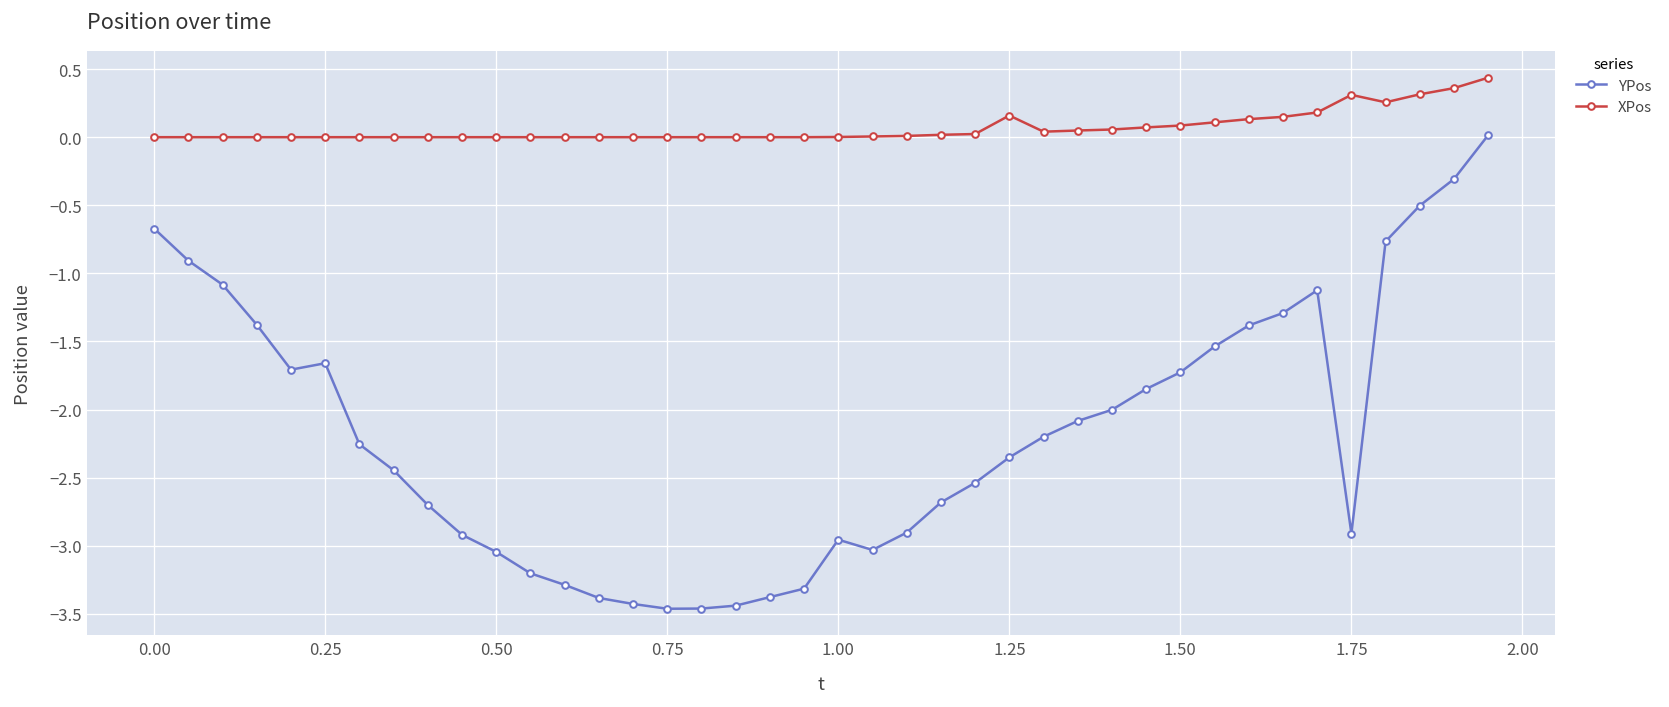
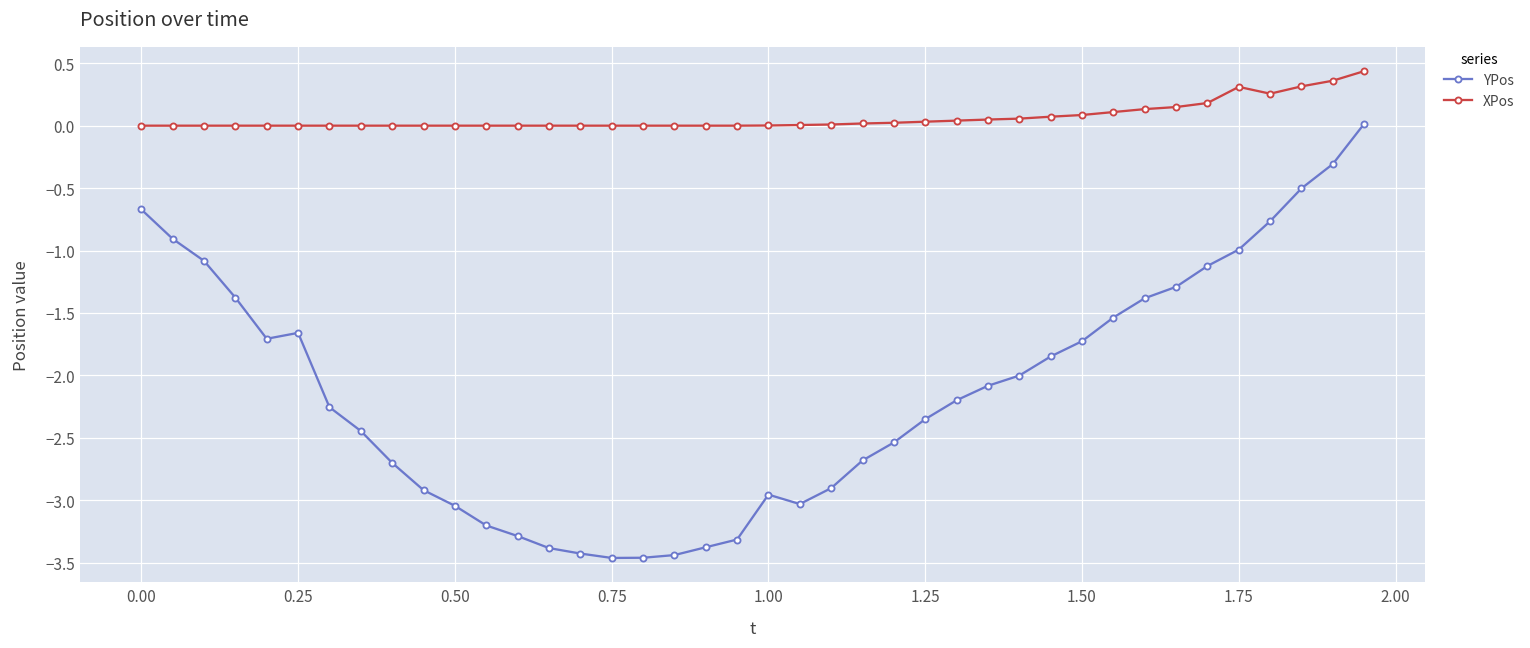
XPos, 1.25: 0.16 -> 0.03
YPos, 1.75: -2.91 -> -0.99
